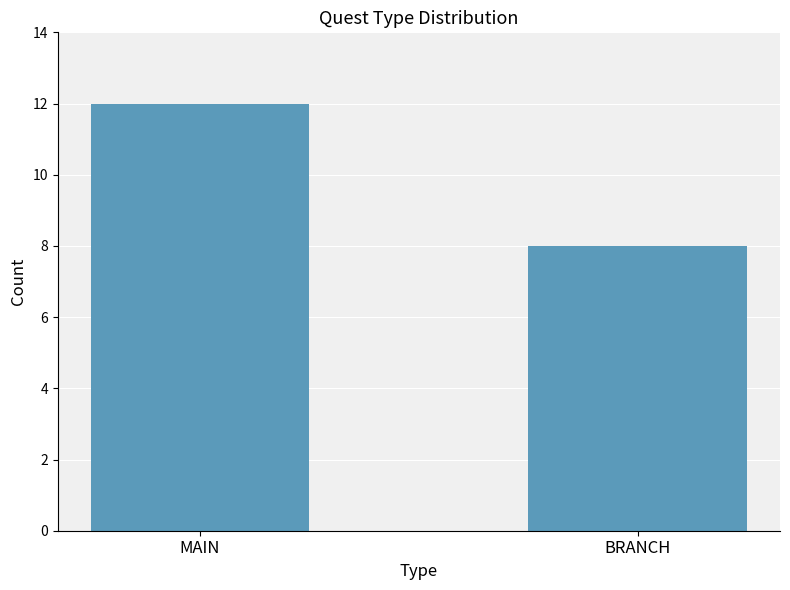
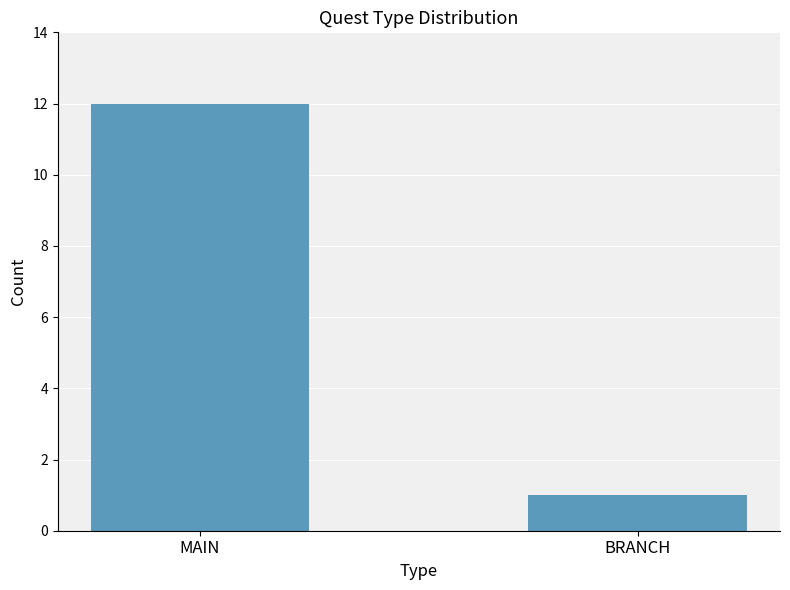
BRANCH: 8 -> 1
